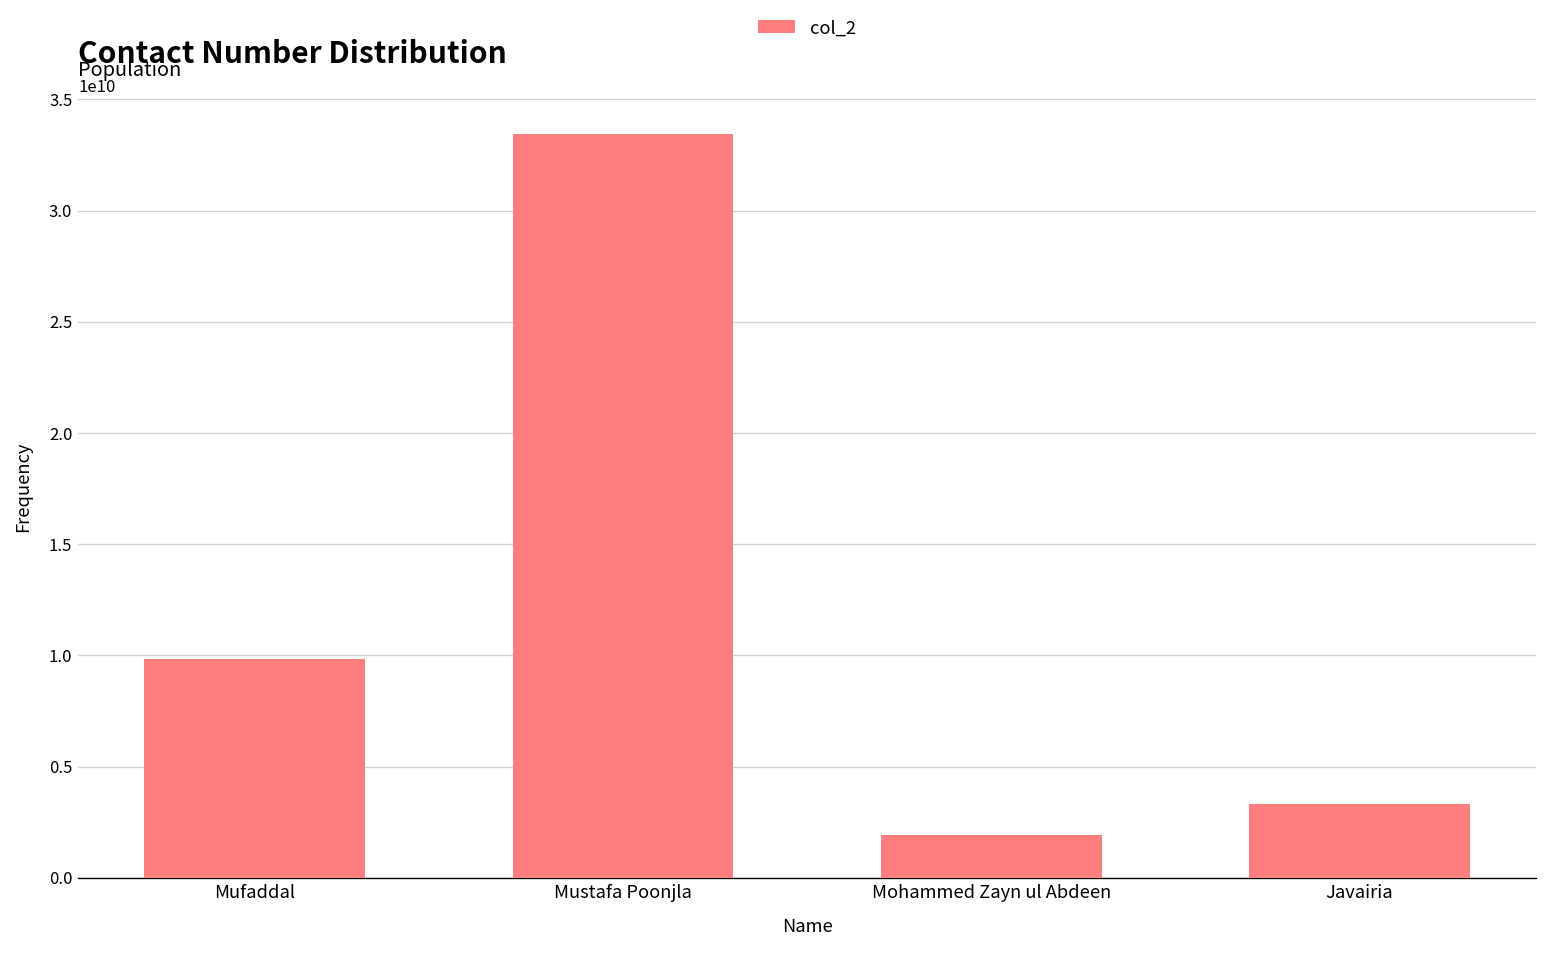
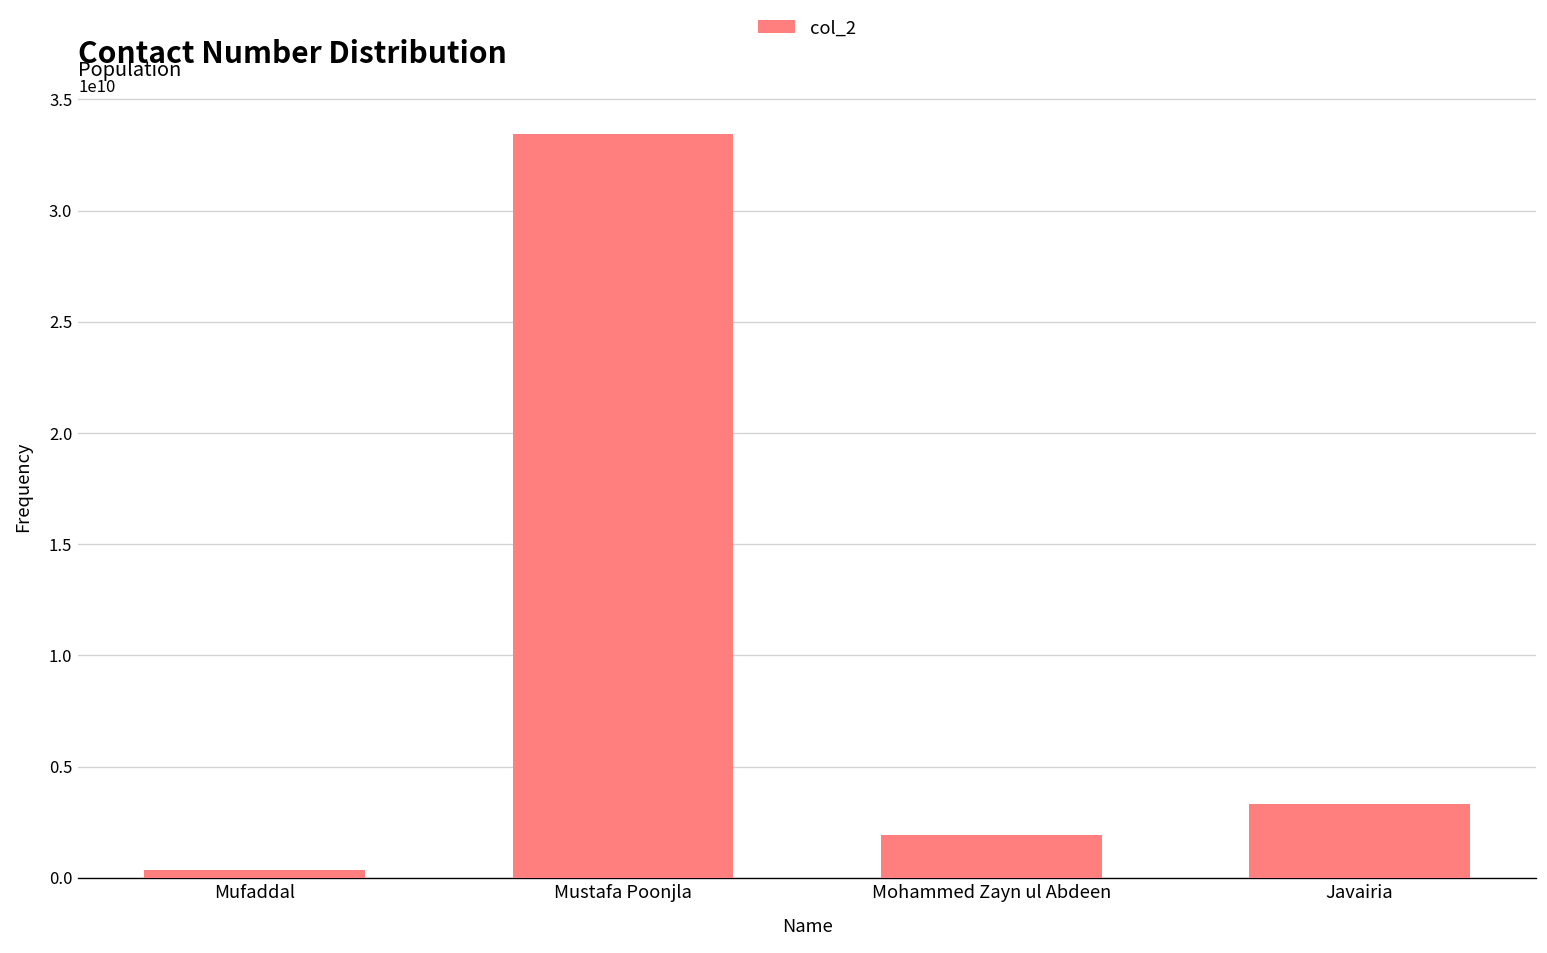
Mufaddal: 9800000000 -> 300000000
